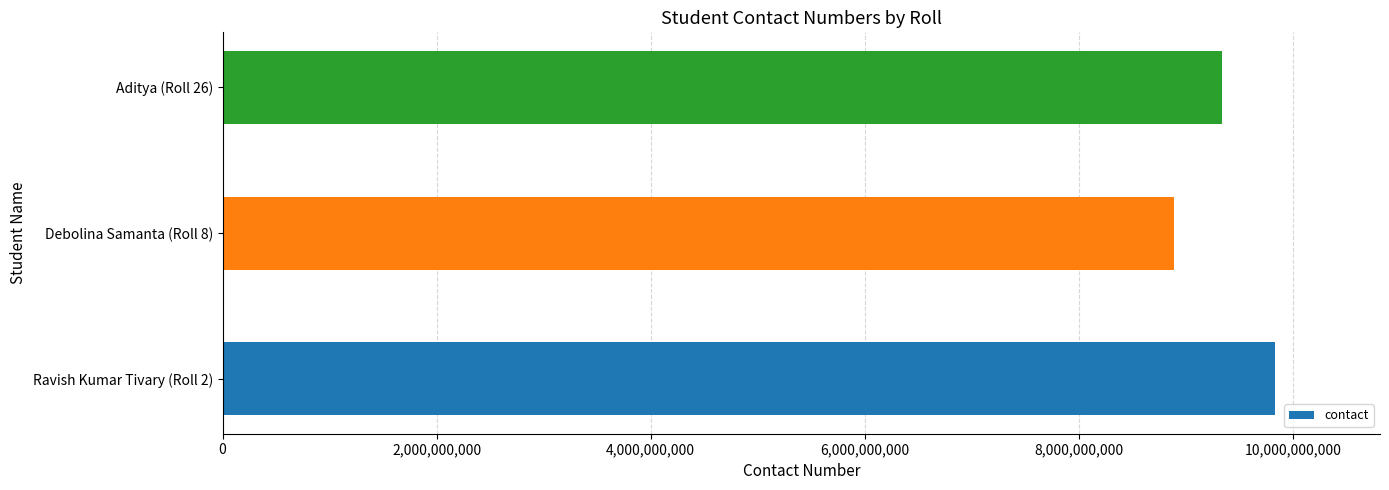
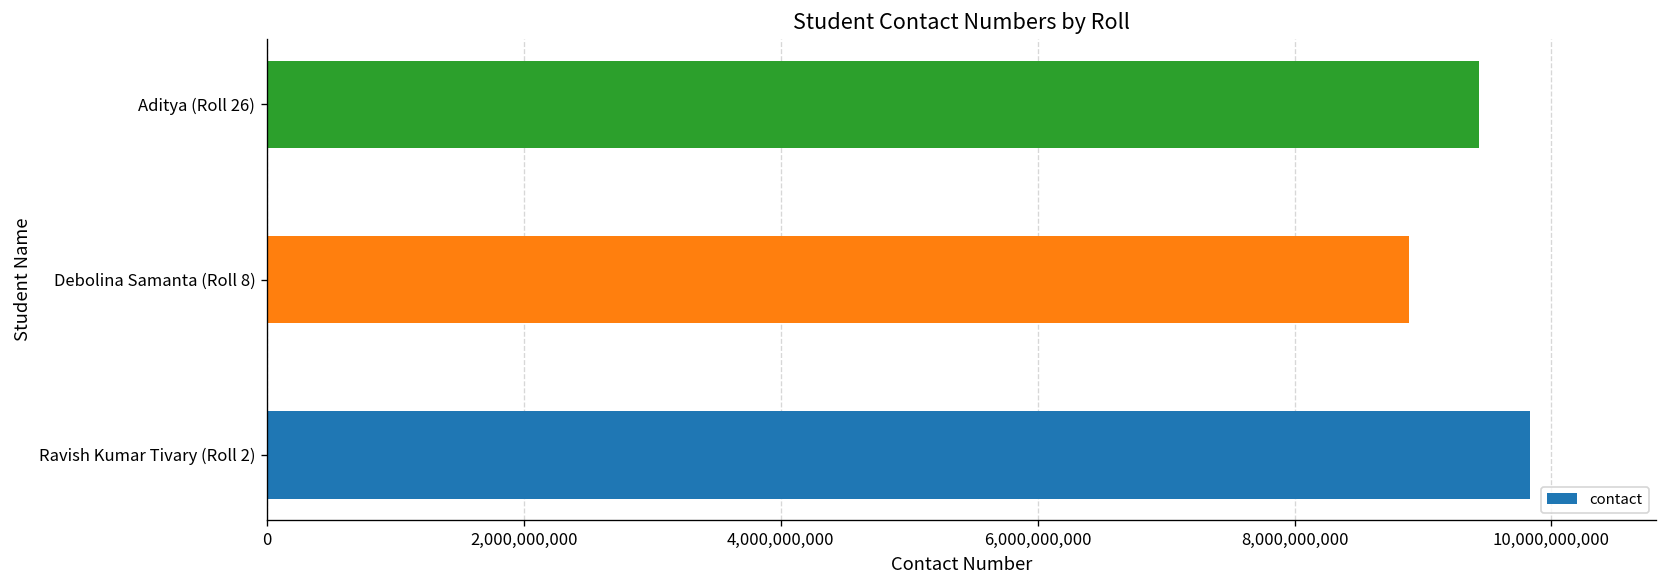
Aditya (Roll 26): 9,340,000,000 -> 9,440,000,000
